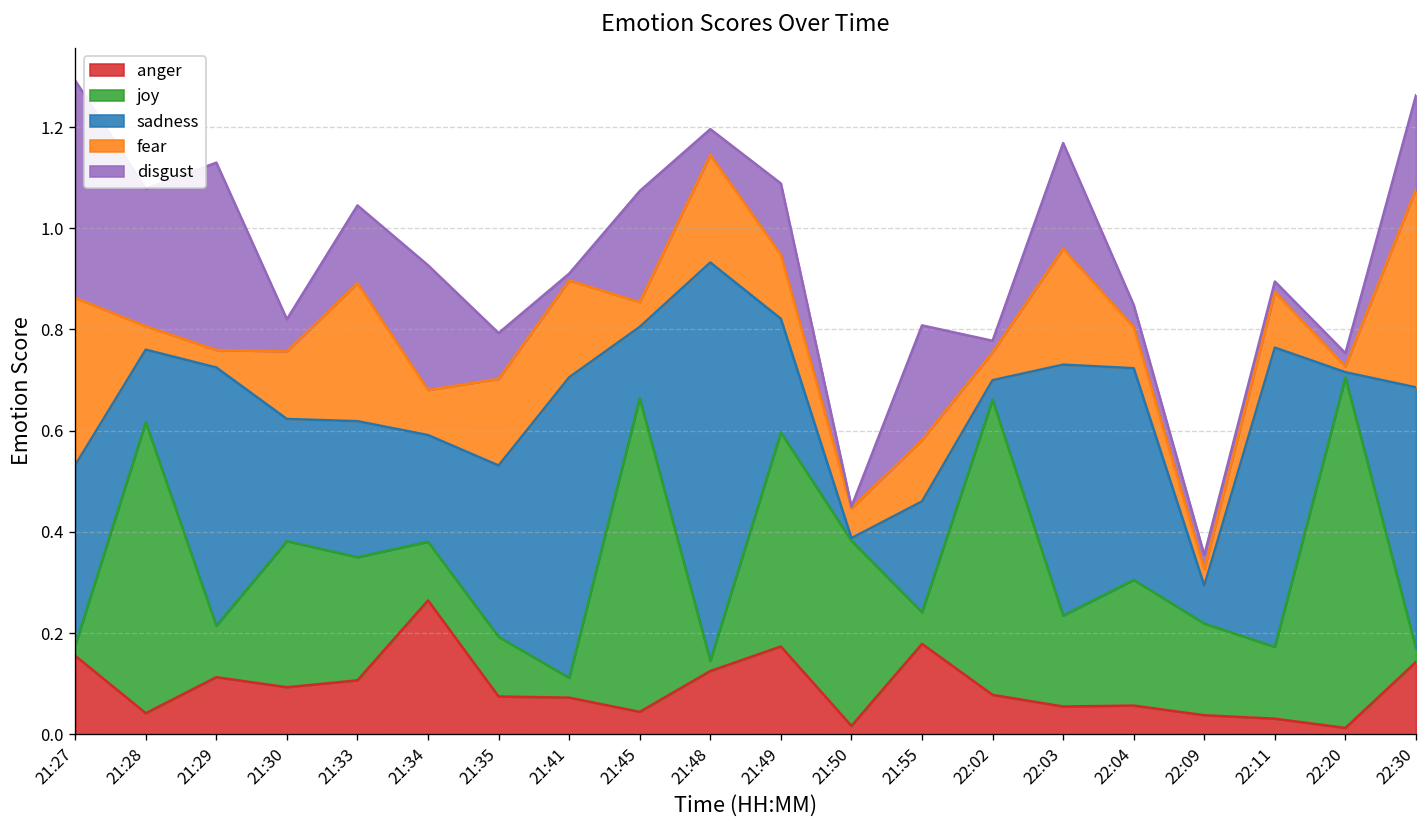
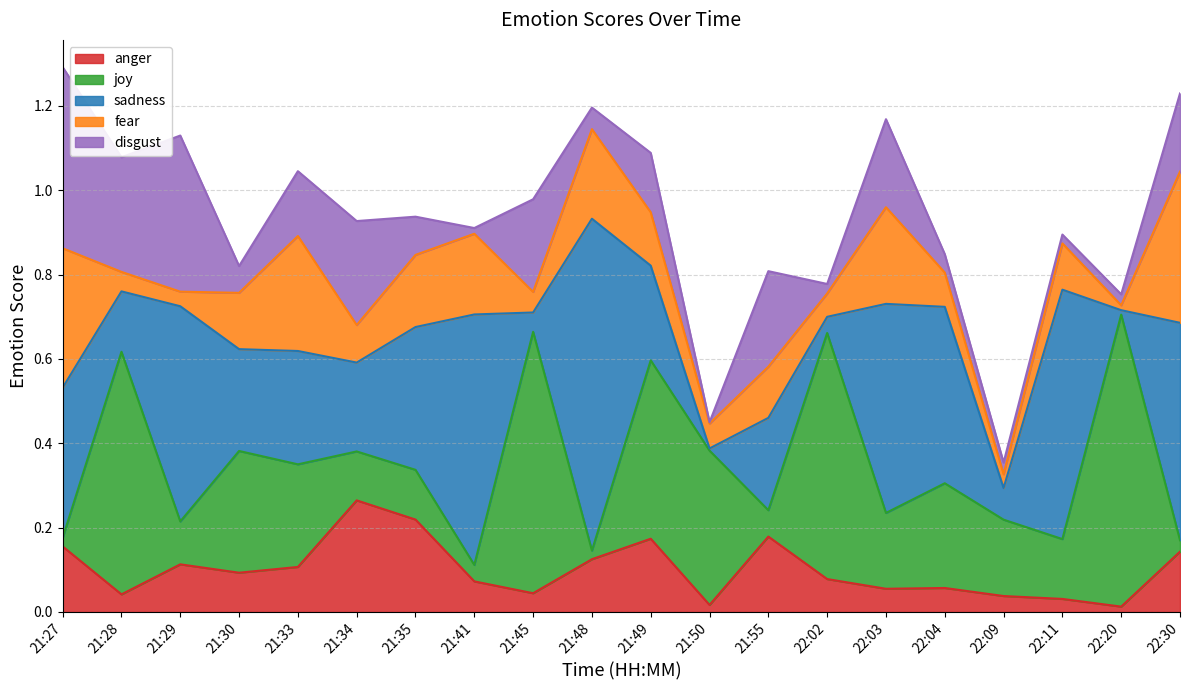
anger, 21:35: 0.07 -> 0.22
sadness, 21:45: 0.14 -> 0.05
fear, 22:30: 0.39 -> 0.36
